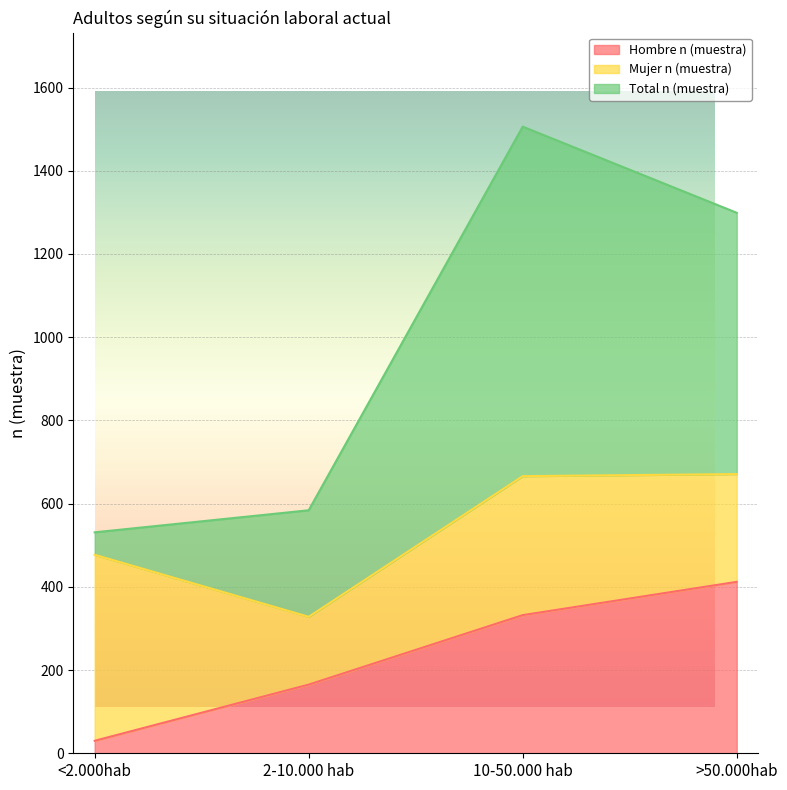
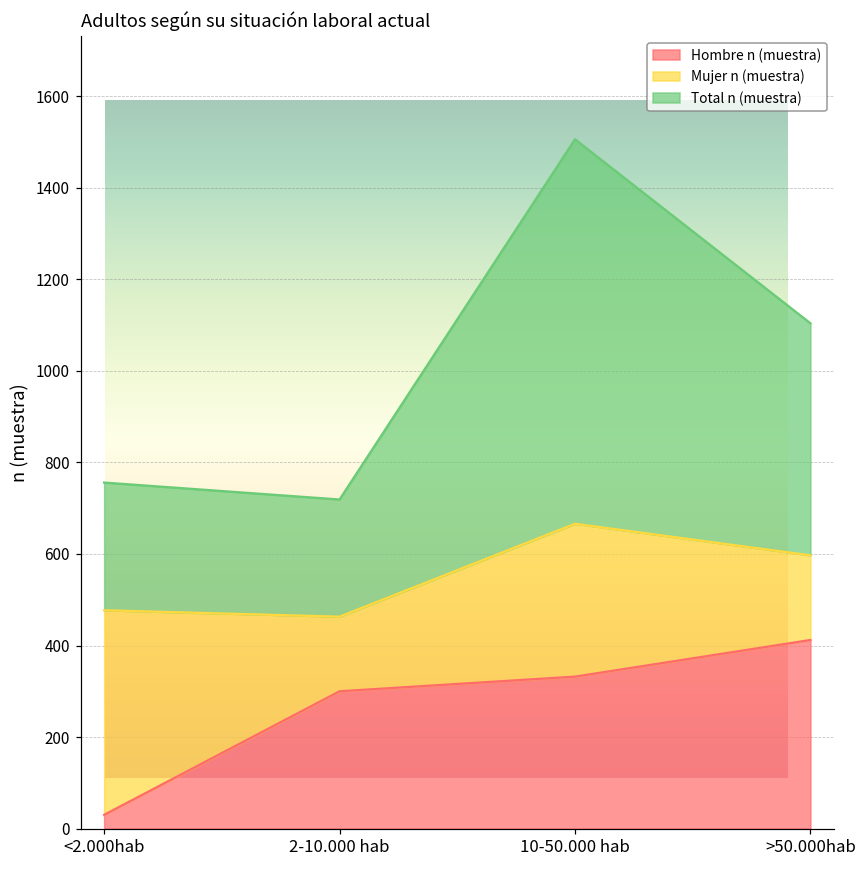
Total n (muestra), <2.000hab: 50 -> 280
Hombre n (muestra), 2-10.000 hab: 170 -> 300
Mujer n (muestra), >50.000hab: 260 -> 190
Total n (muestra), >50.000hab: 630 -> 510
